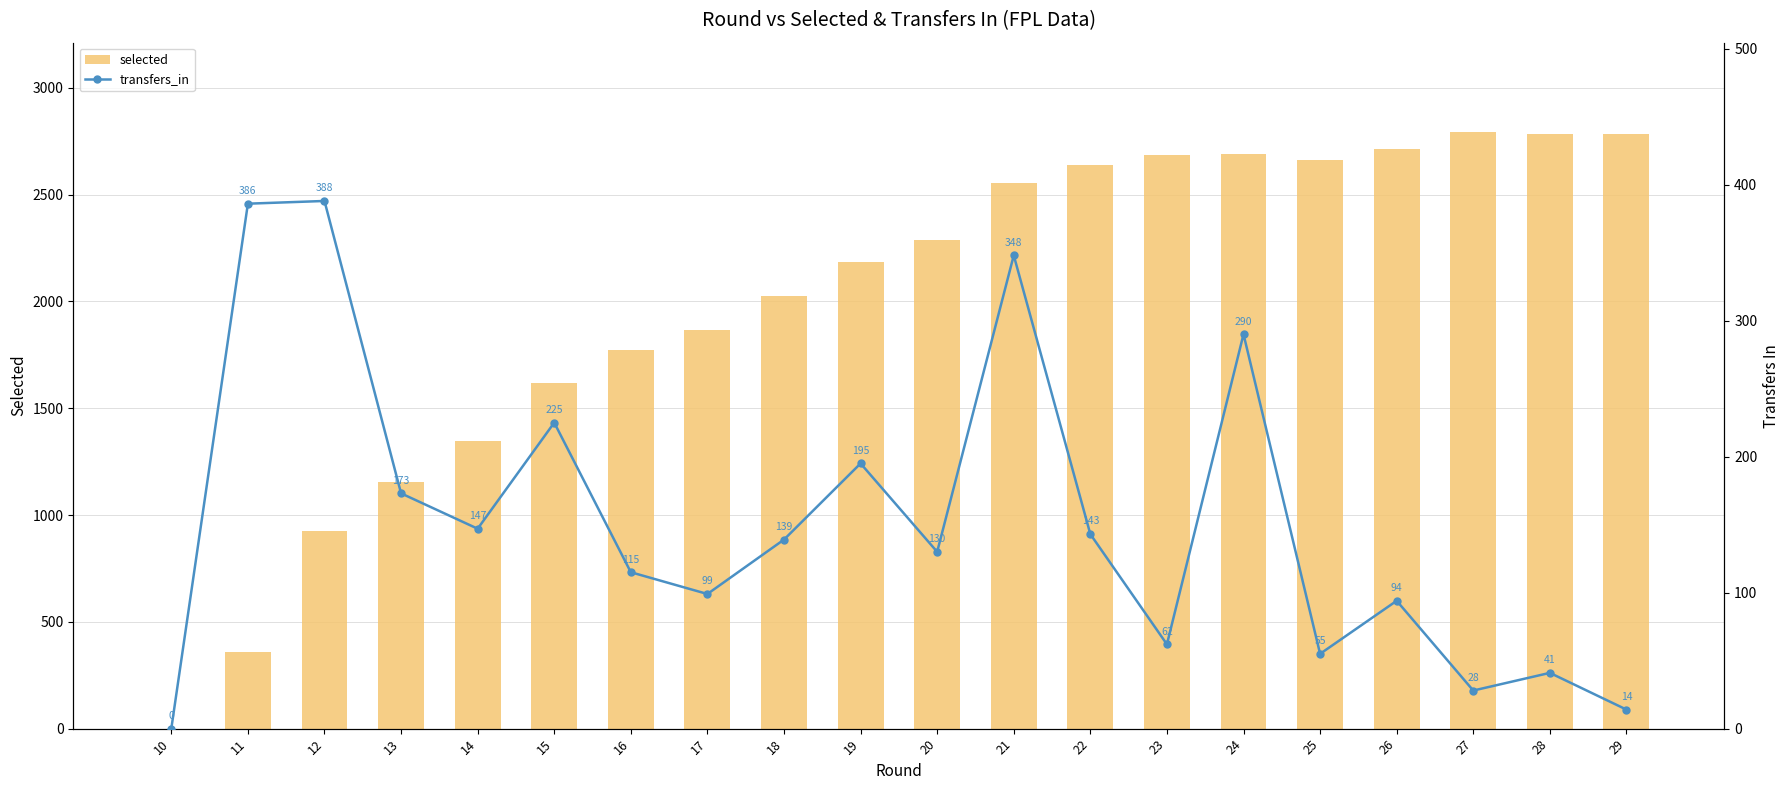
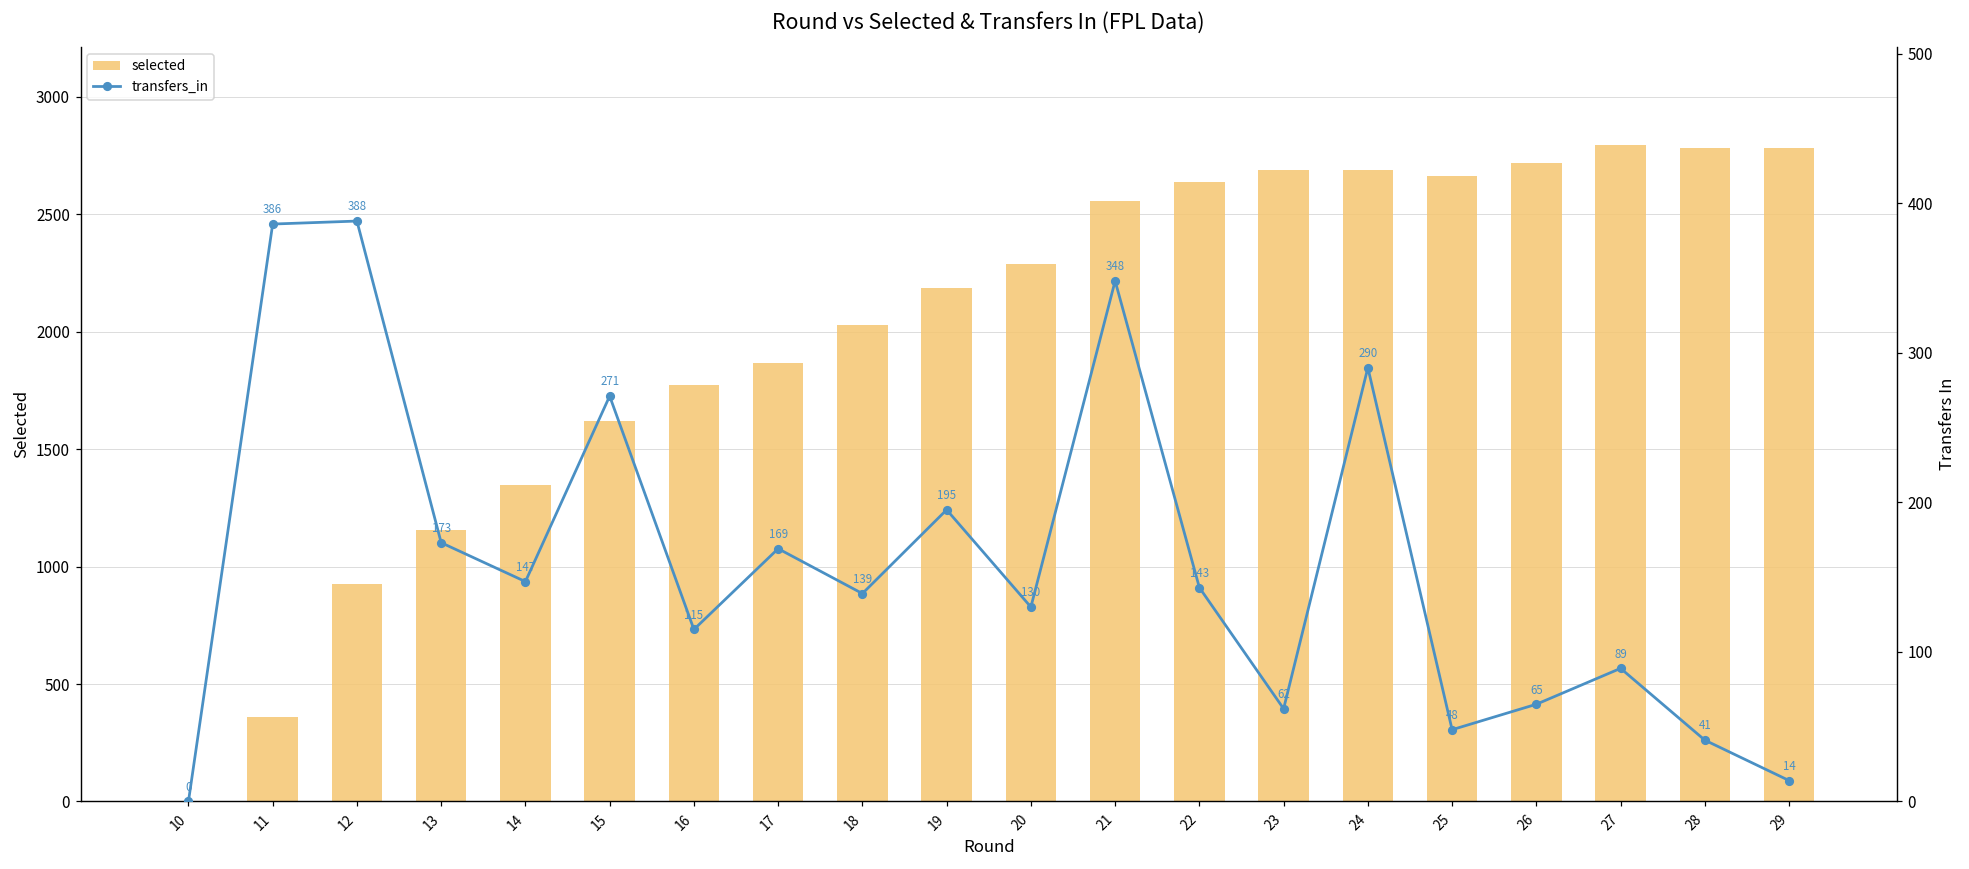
transfers_in, 15: 225 -> 271
transfers_in, 17: 99 -> 169
transfers_in, 25: 55 -> 48
transfers_in, 26: 94 -> 65
transfers_in, 27: 28 -> 89
